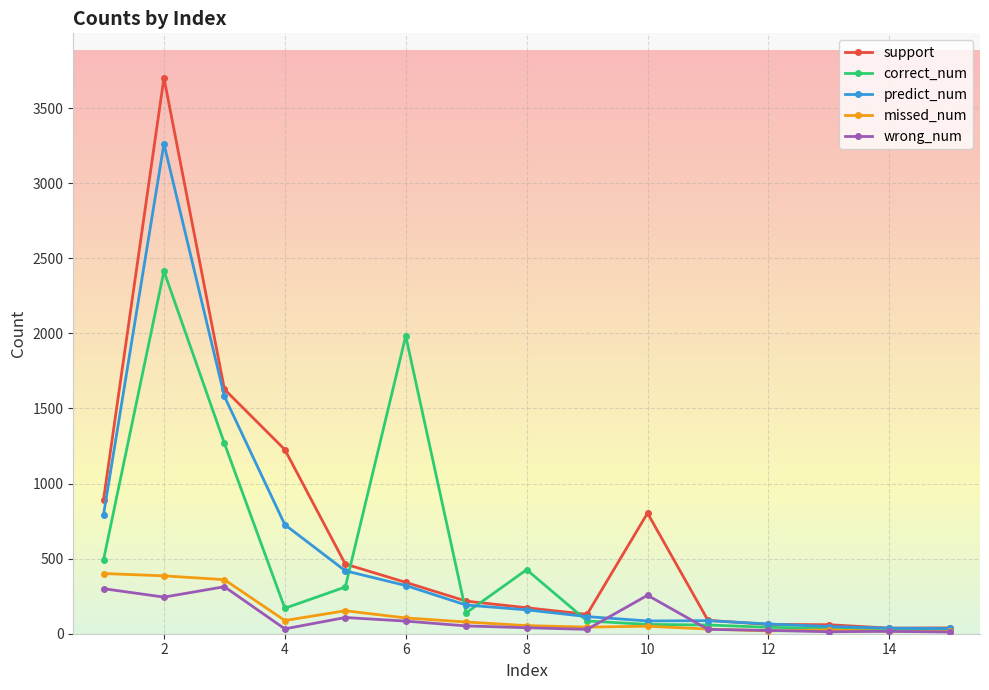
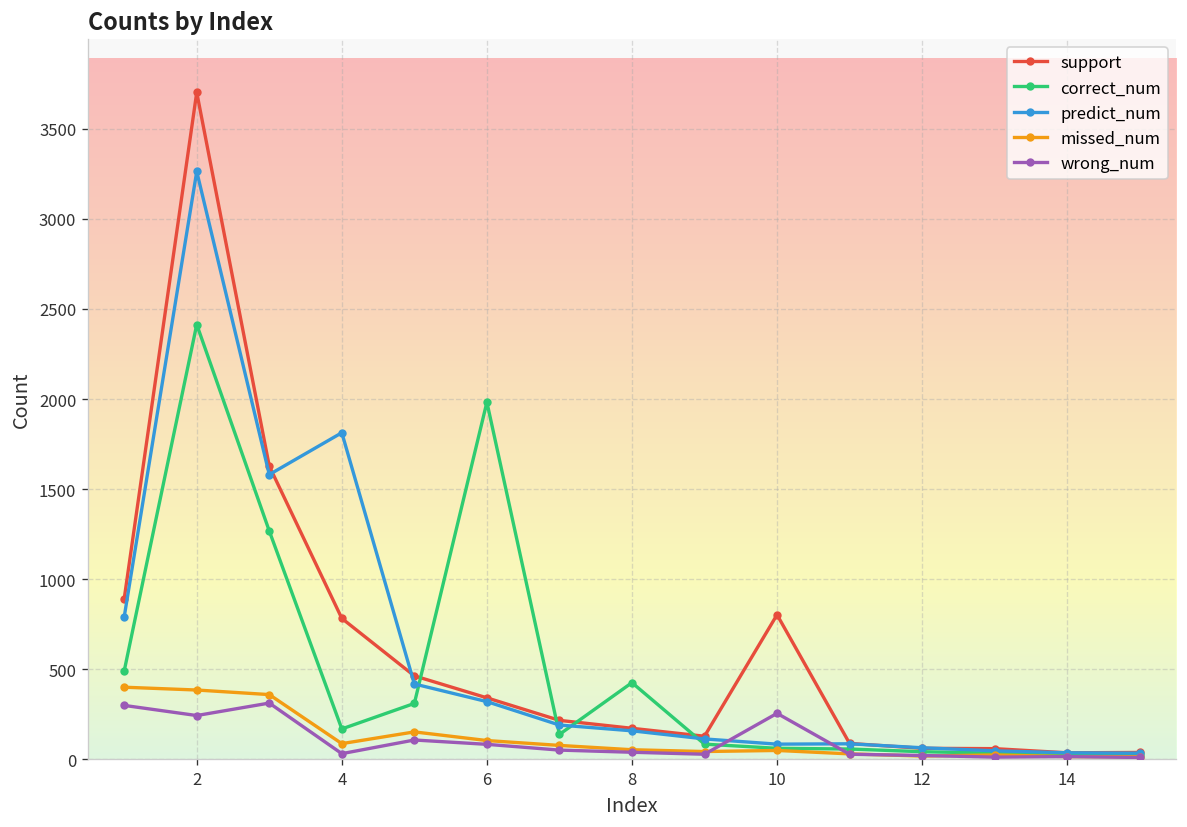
support, 4: 1230 -> 780
predict_num, 4: 730 -> 1810
